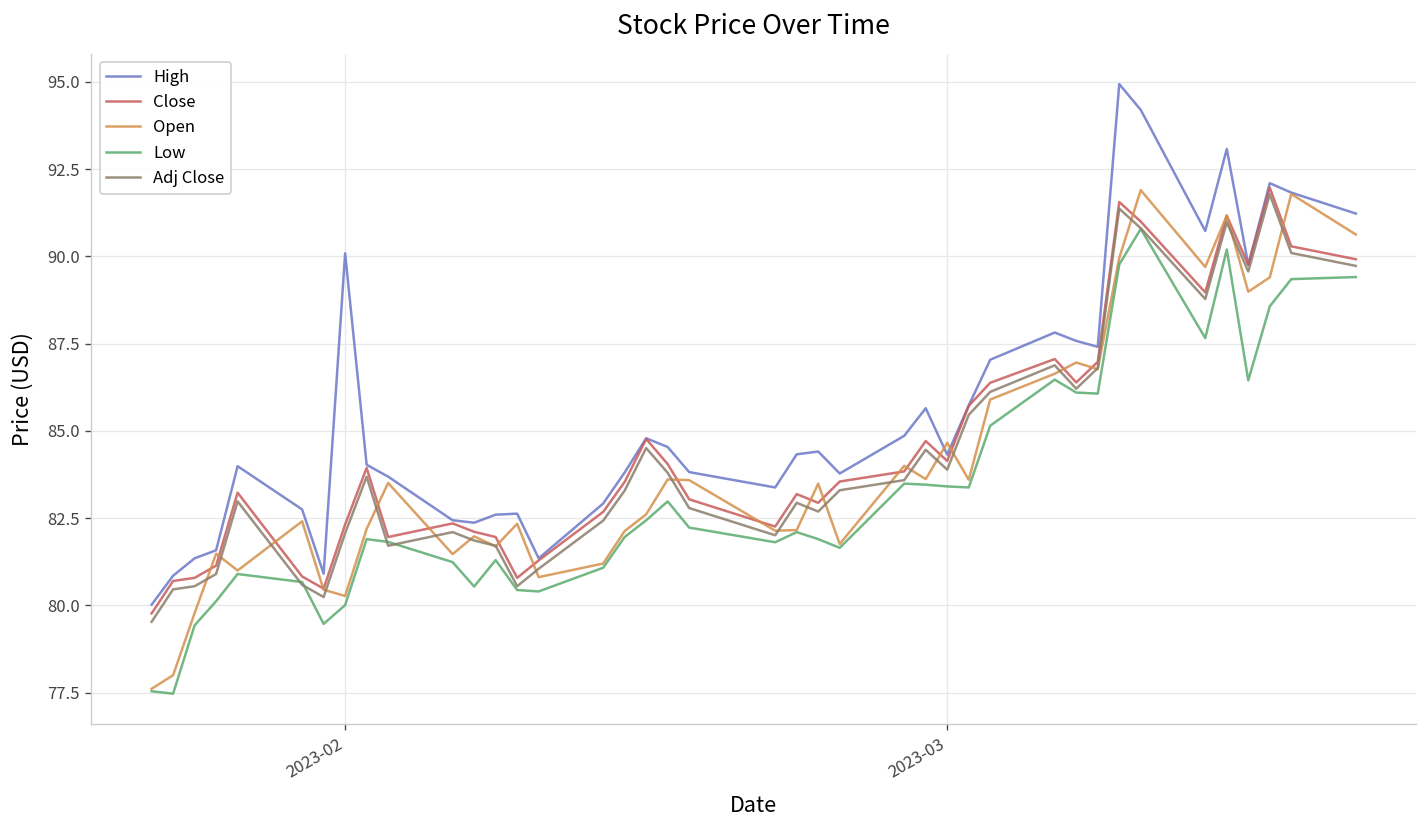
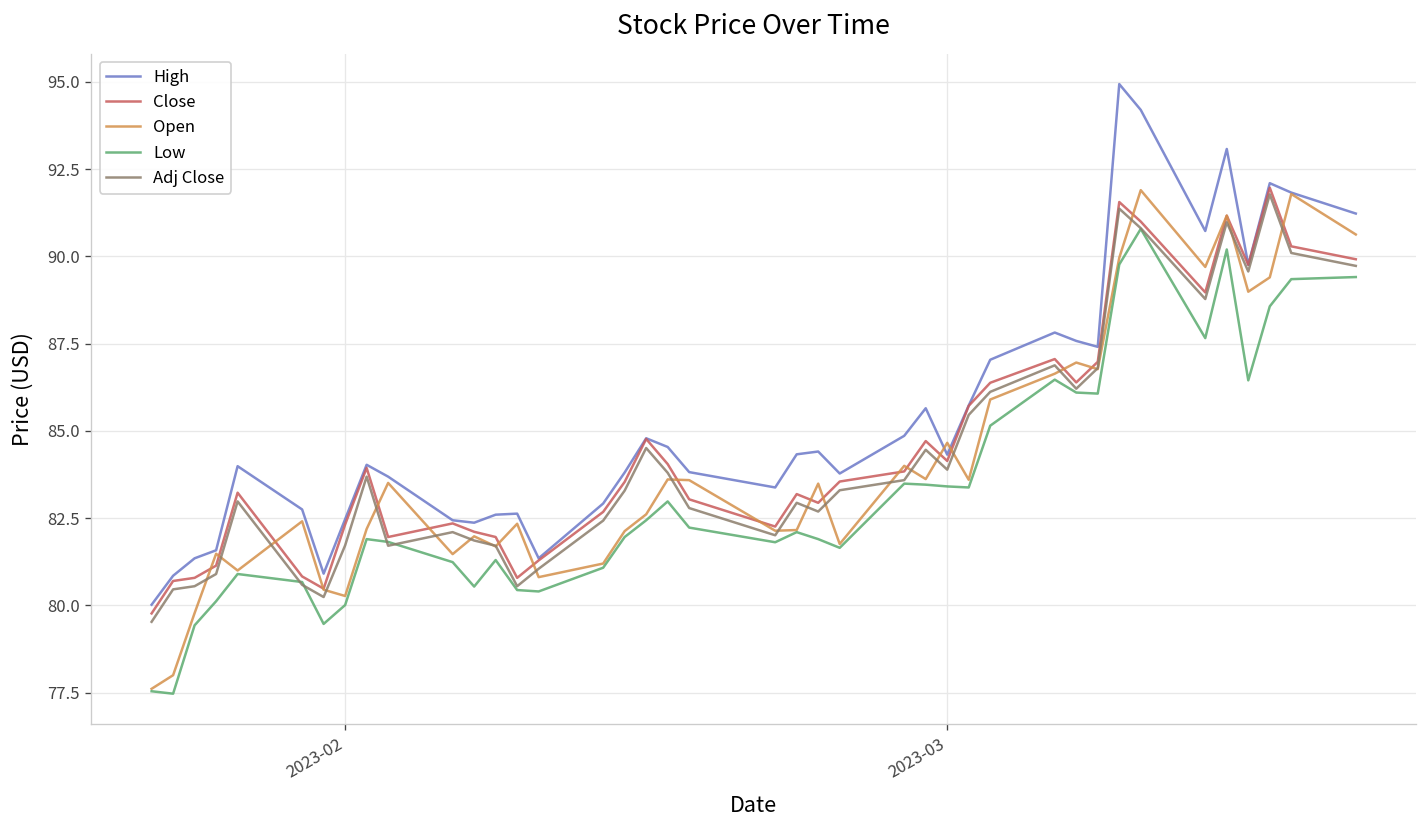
High, 2023-02: 90.1 -> 82.5
Adj Close, 2023-02: 82.1 -> 81.7
